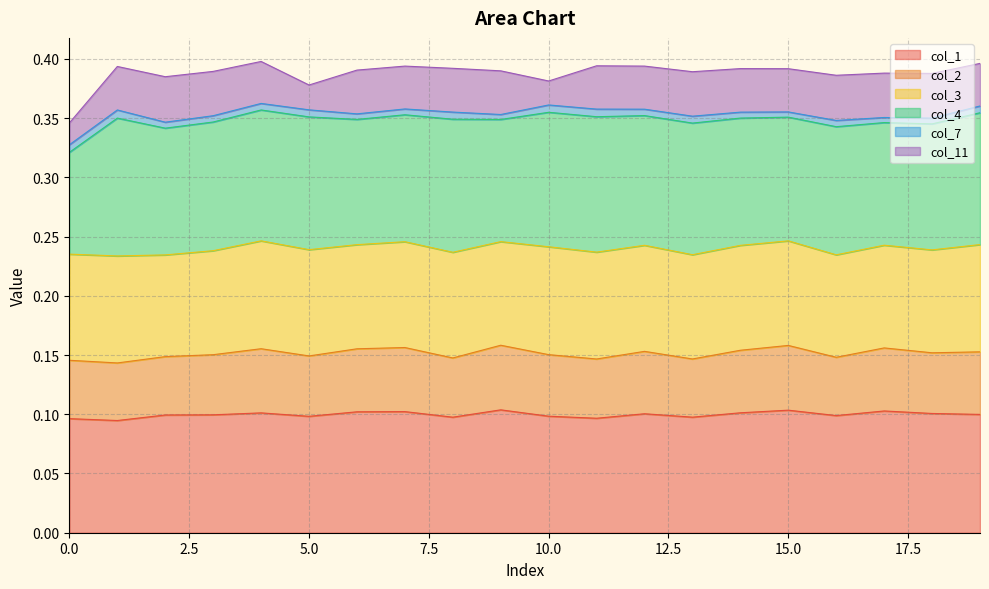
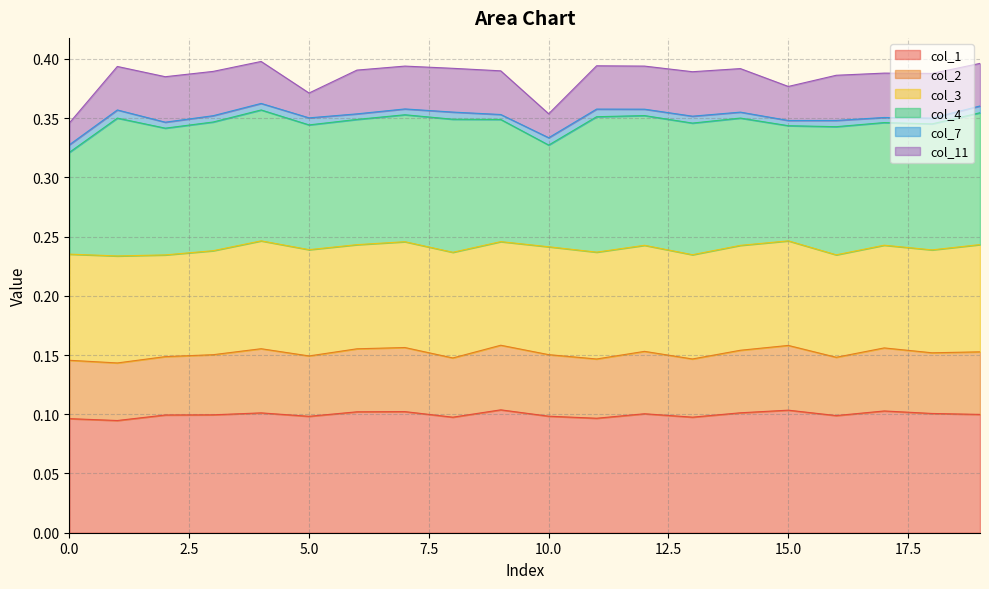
col_4, 5.0: 0.112 -> 0.105
col_4, 10.0: 0.114 -> 0.086
col_4, 15.0: 0.104 -> 0.097
col_11, 15.0: 0.036 -> 0.029
